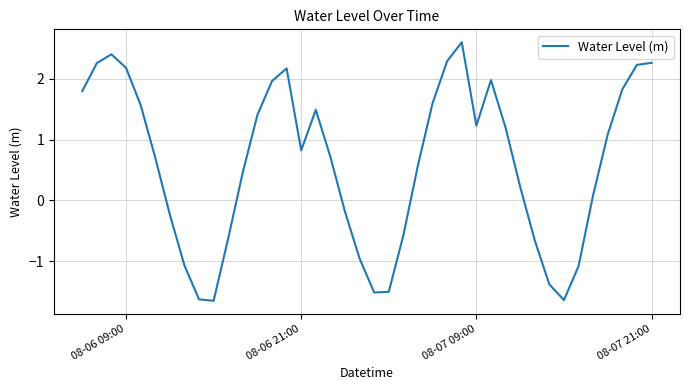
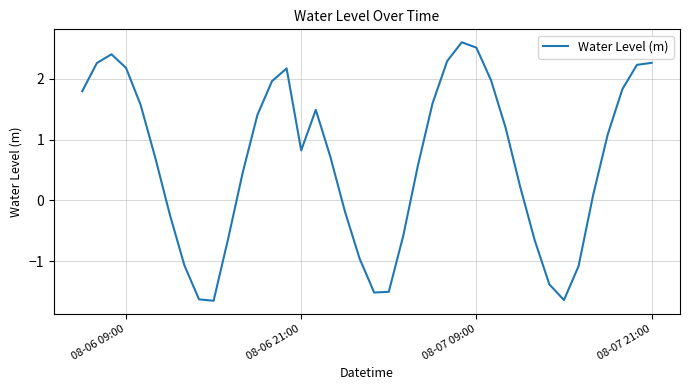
08-07 09:00: 1.2 -> 2.5
